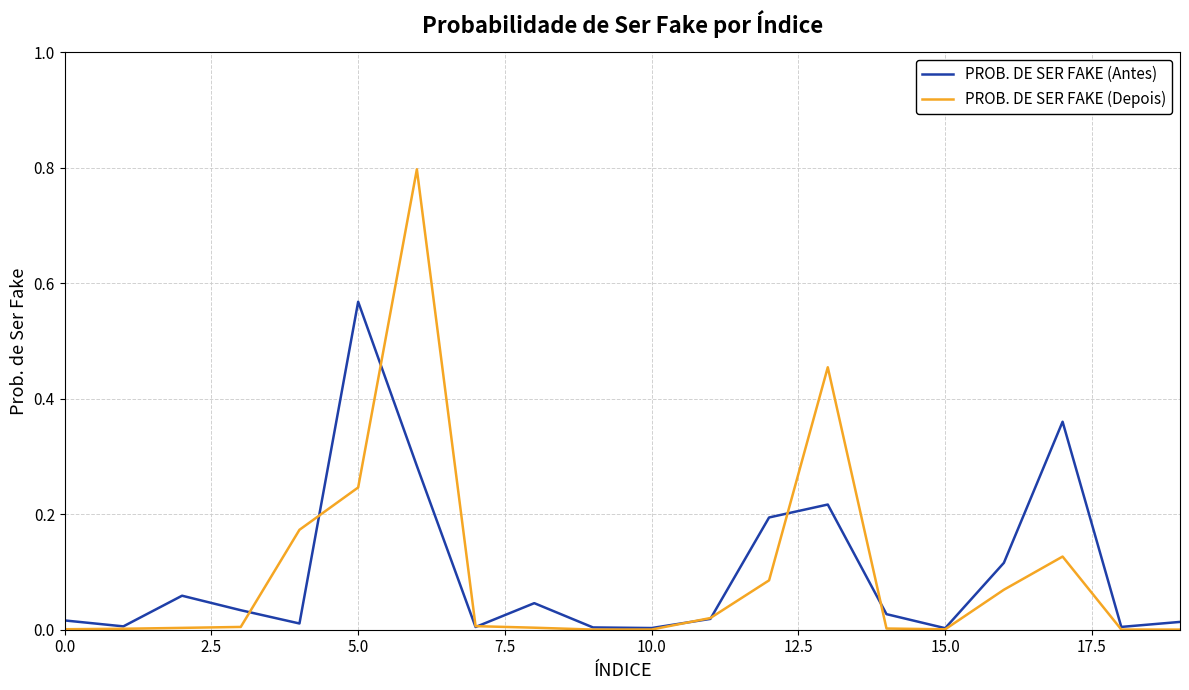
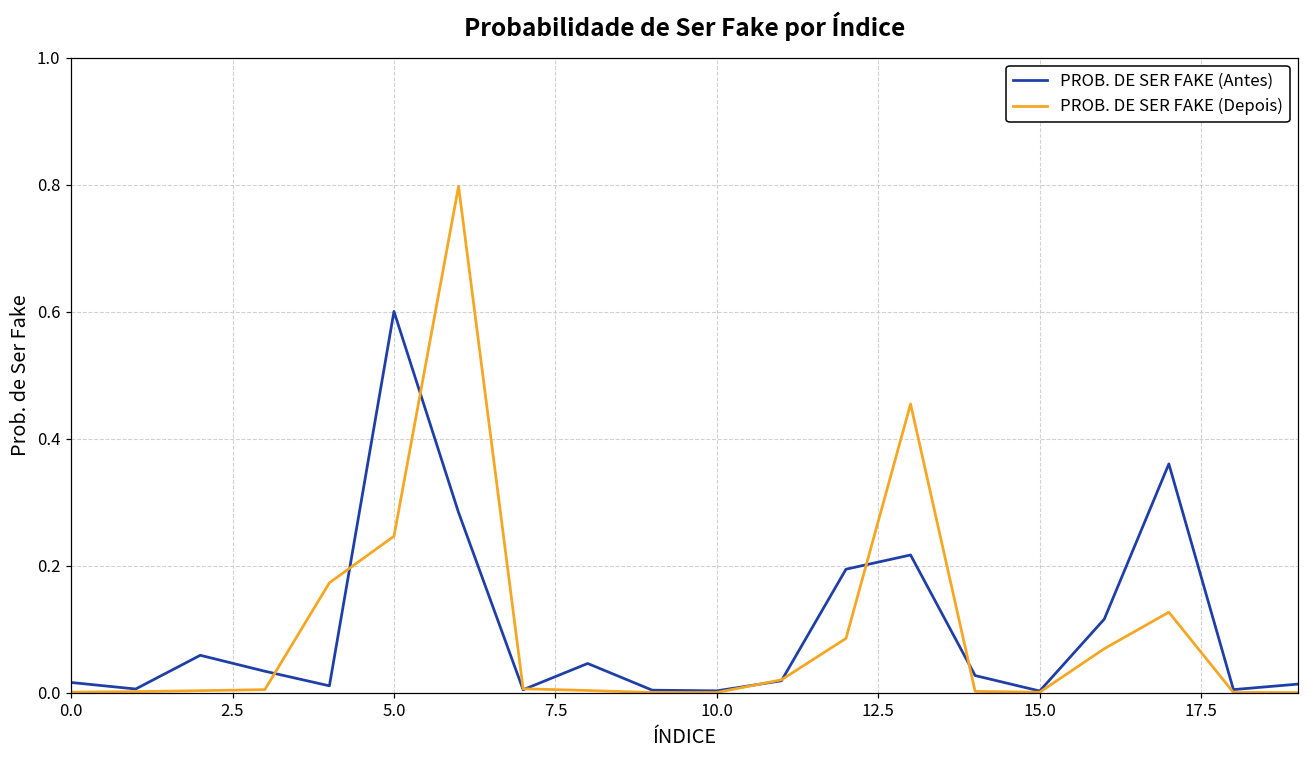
PROB. DE SER FAKE (Antes), 5.0: 0.57 -> 0.60
